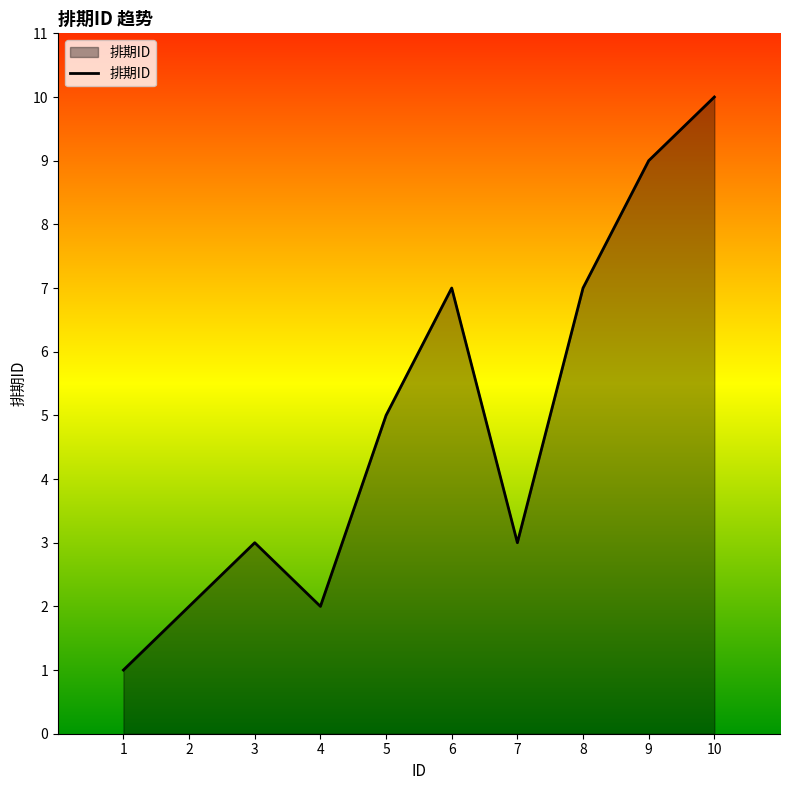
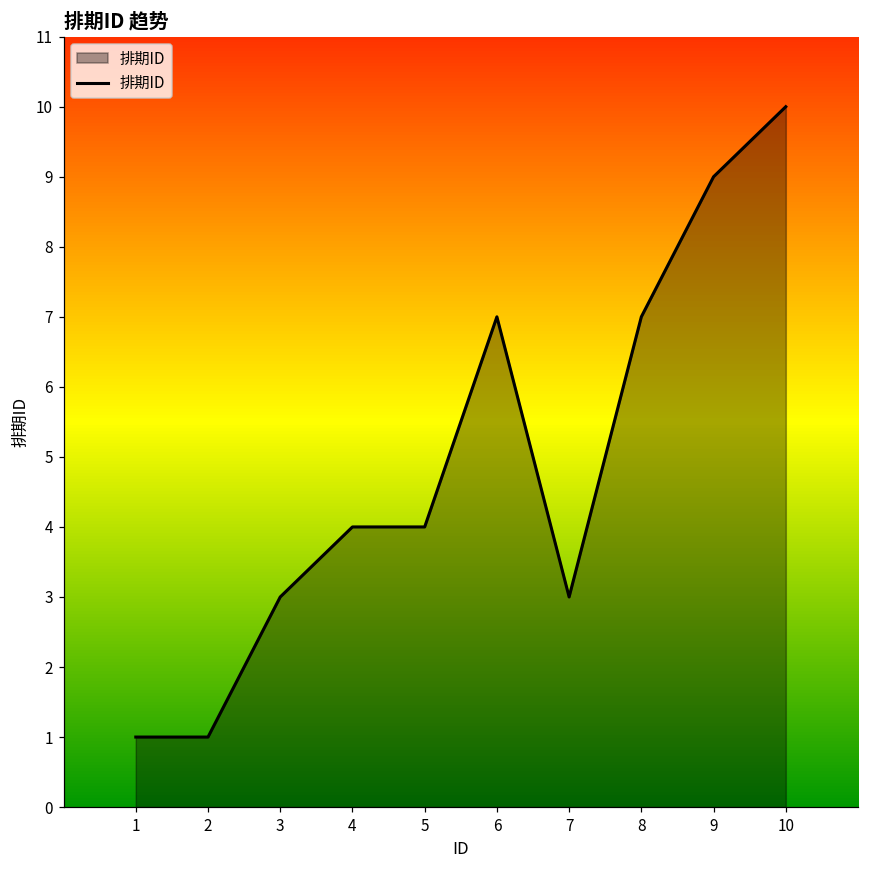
2: 2 -> 1
4: 2 -> 4
5: 5 -> 4
